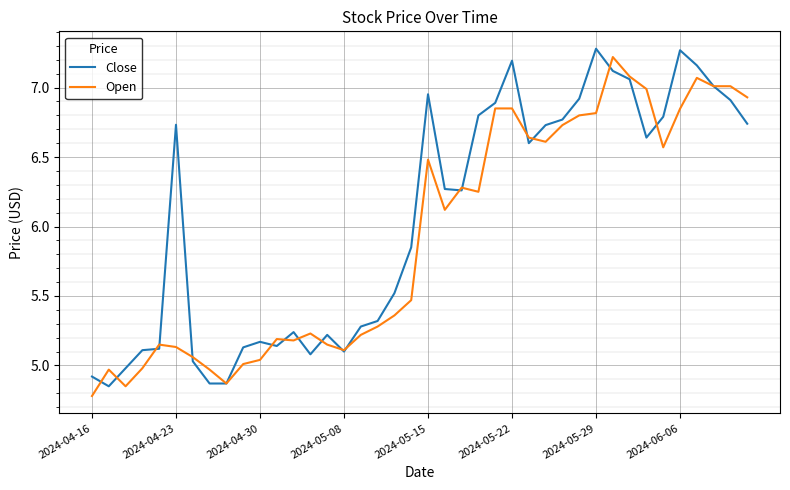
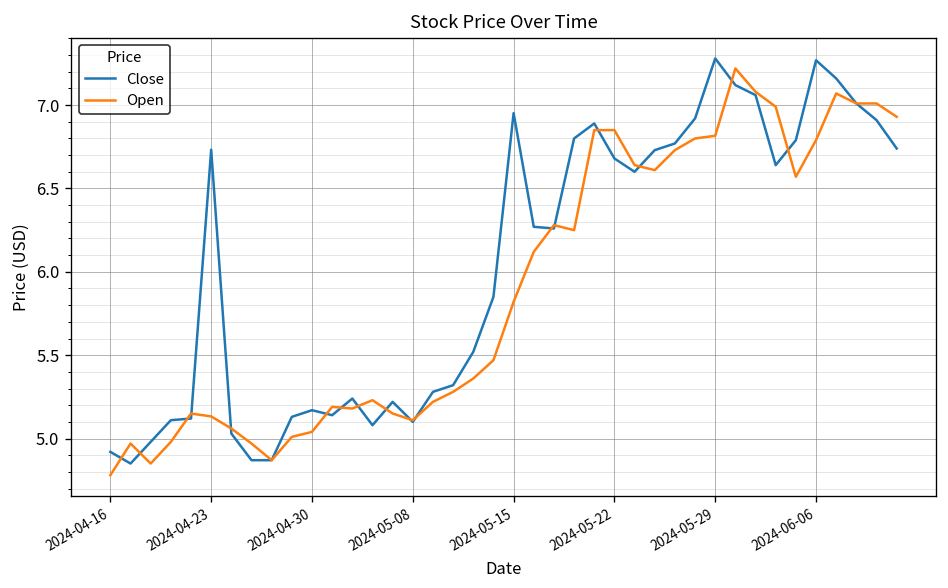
Open, 2024-05-15: 6.48 -> 5.82
Close, 2024-05-22: 7.19 -> 6.68
Open, 2024-06-06: 6.85 -> 6.79
